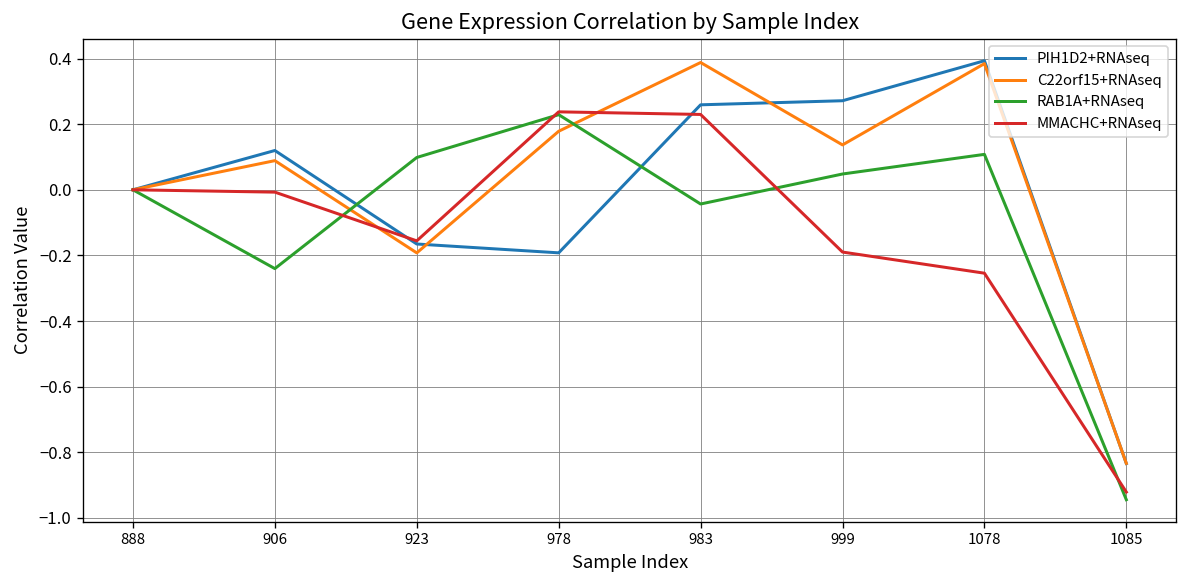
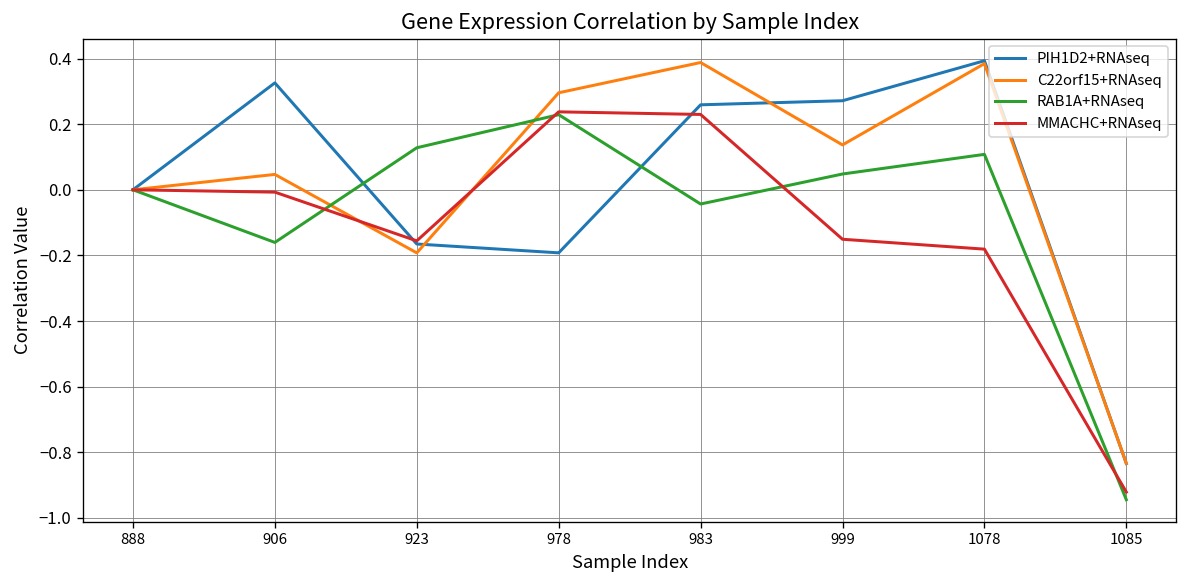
PIH1D2+RNAseq, 906: 0.12 -> 0.33
C22orf15+RNAseq, 906: 0.09 -> 0.05
RAB1A+RNAseq, 906: -0.24 -> -0.16
RAB1A+RNAseq, 923: 0.10 -> 0.13
C22orf15+RNAseq, 978: 0.18 -> 0.30
MMACHC+RNAseq, 999: -0.19 -> -0.15
MMACHC+RNAseq, 1078: -0.25 -> -0.18
